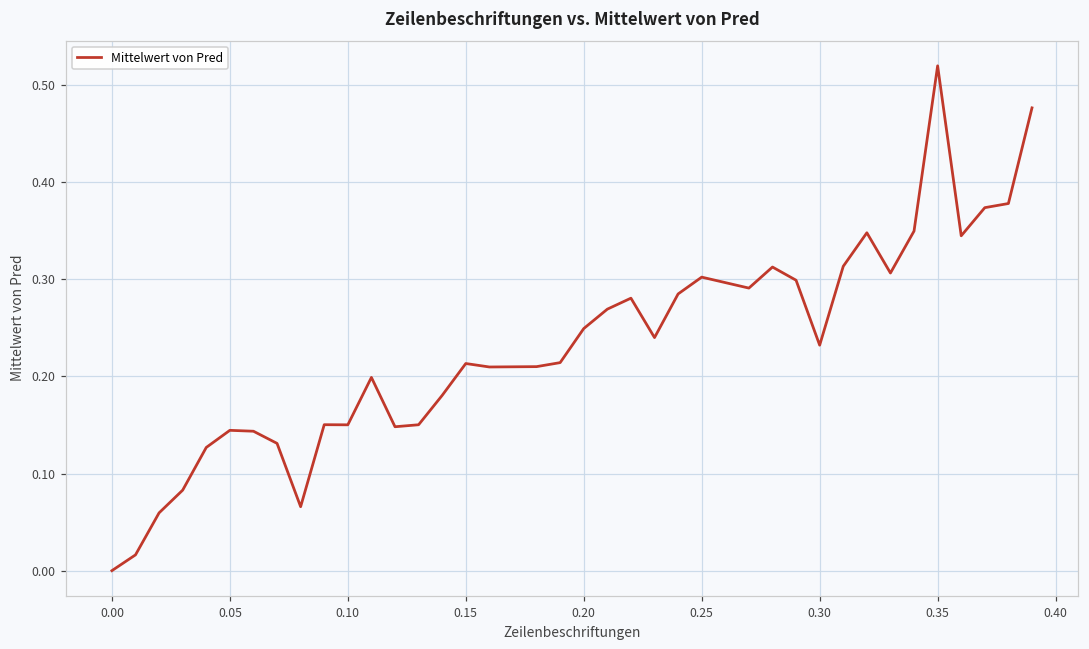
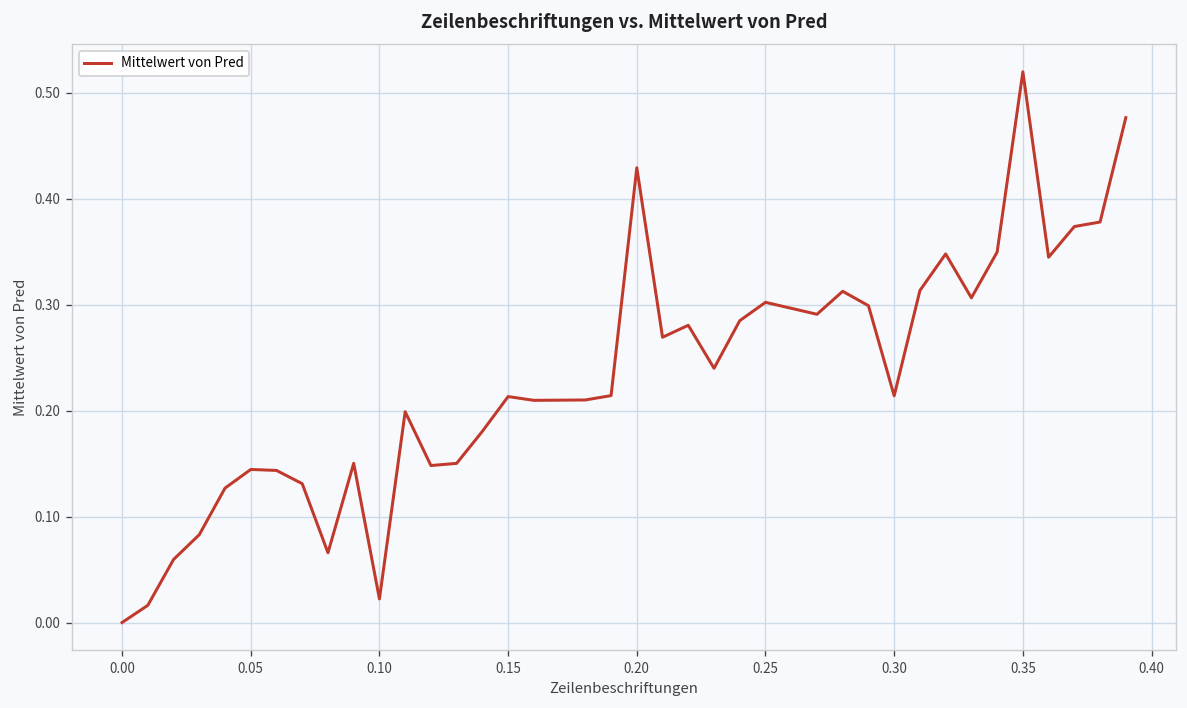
0.10: 0.15 -> 0.02
0.20: 0.25 -> 0.43
0.30: 0.23 -> 0.21
